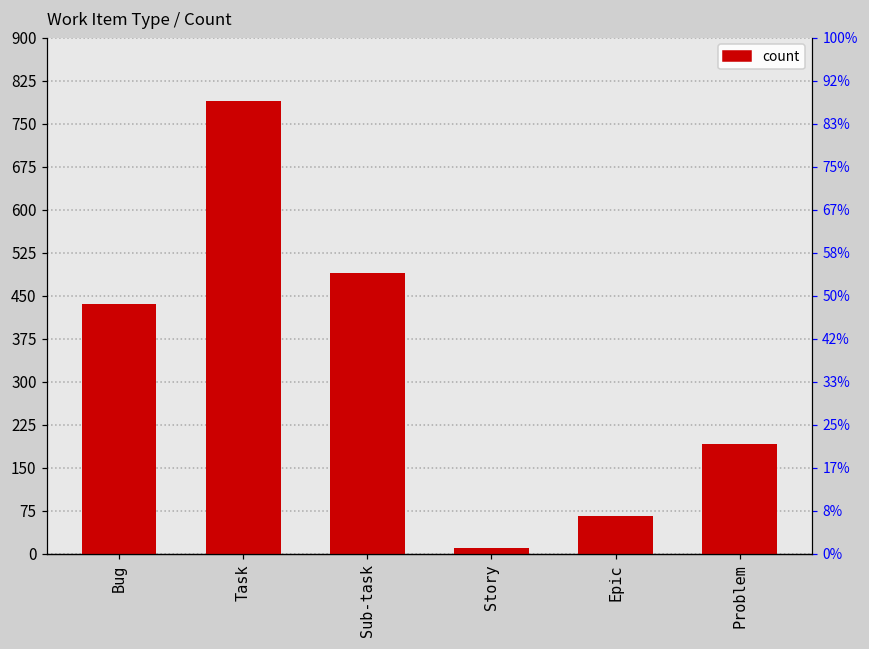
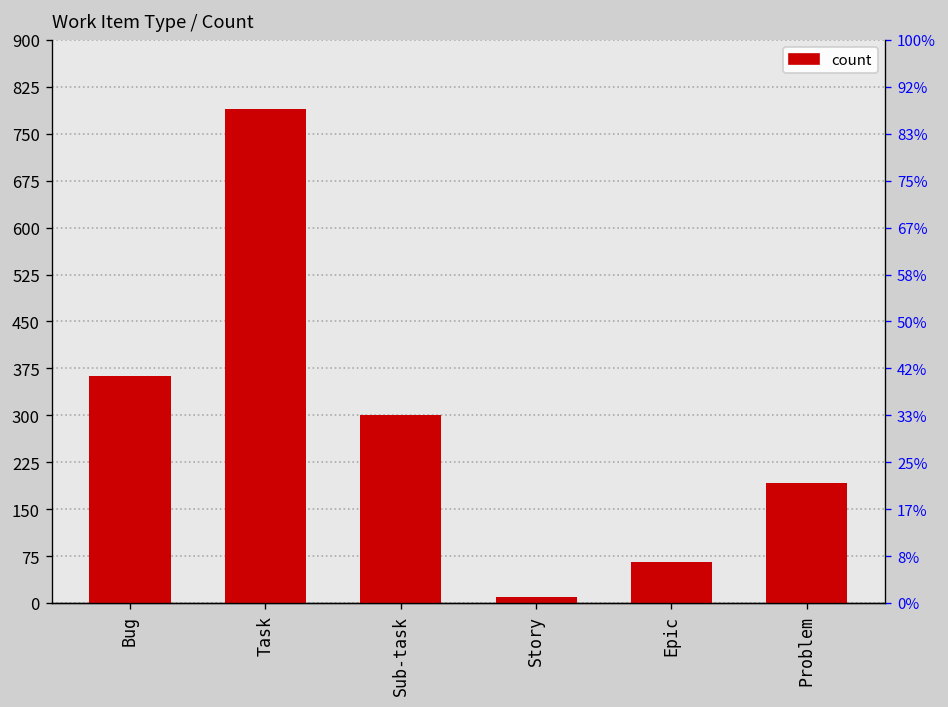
Bug: 440 -> 360
Sub-task: 490 -> 300
